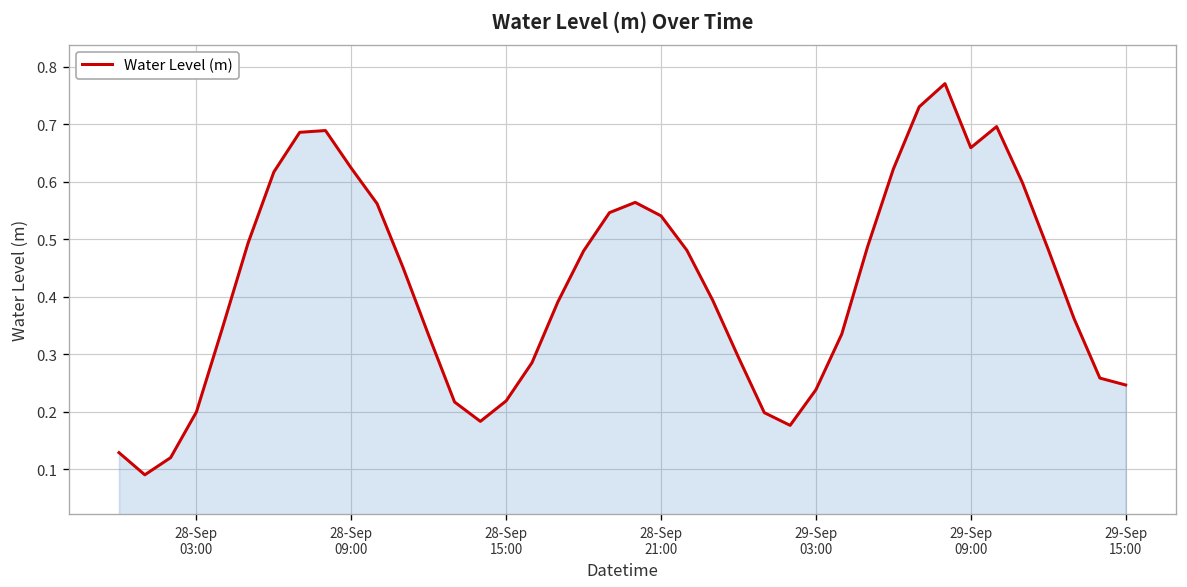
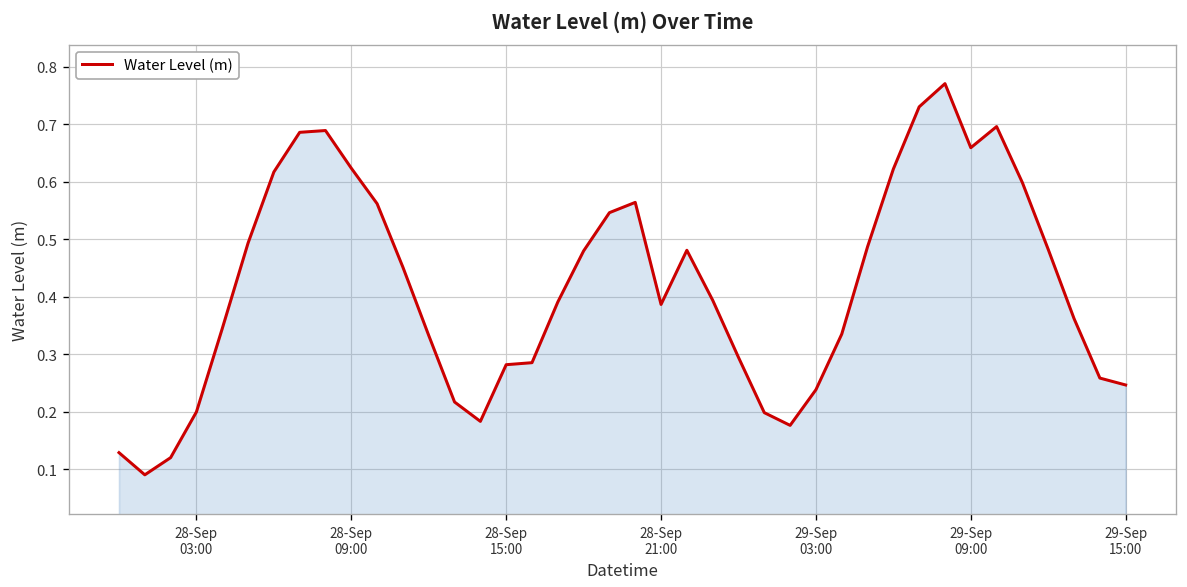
28-Sep 15:00: 0.22 -> 0.28
28-Sep 21:00: 0.54 -> 0.39
